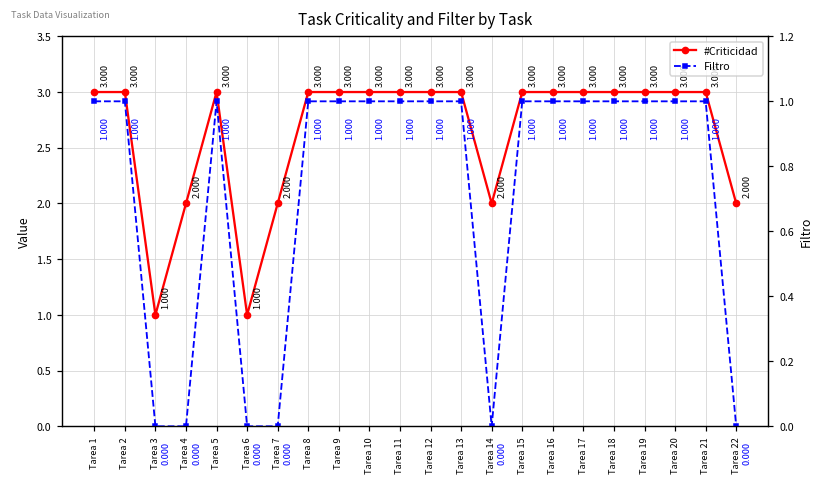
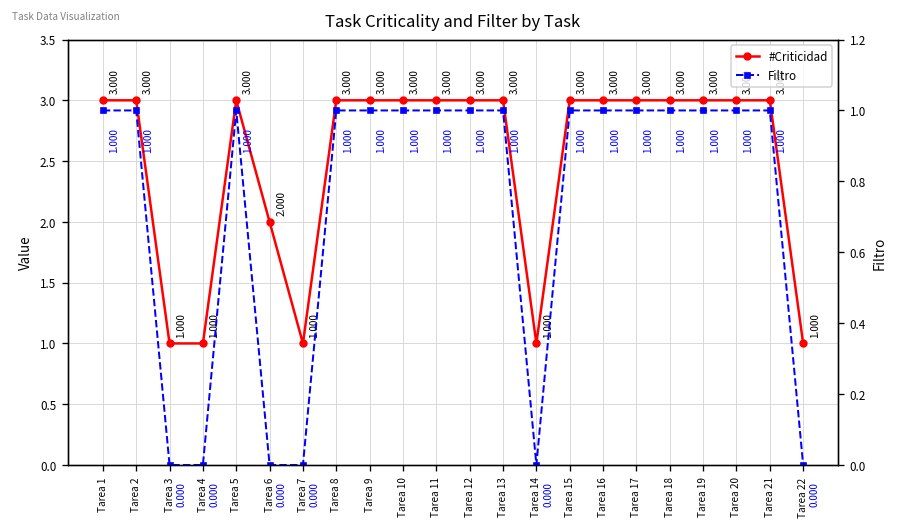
#Criticidad, Tarea 4: 2.000 -> 1.000
#Criticidad, Tarea 6: 1.000 -> 2.000
#Criticidad, Tarea 7: 2.000 -> 1.000
#Criticidad, Tarea 14: 2.000 -> 1.000
#Criticidad, Tarea 22: 2.000 -> 1.000
